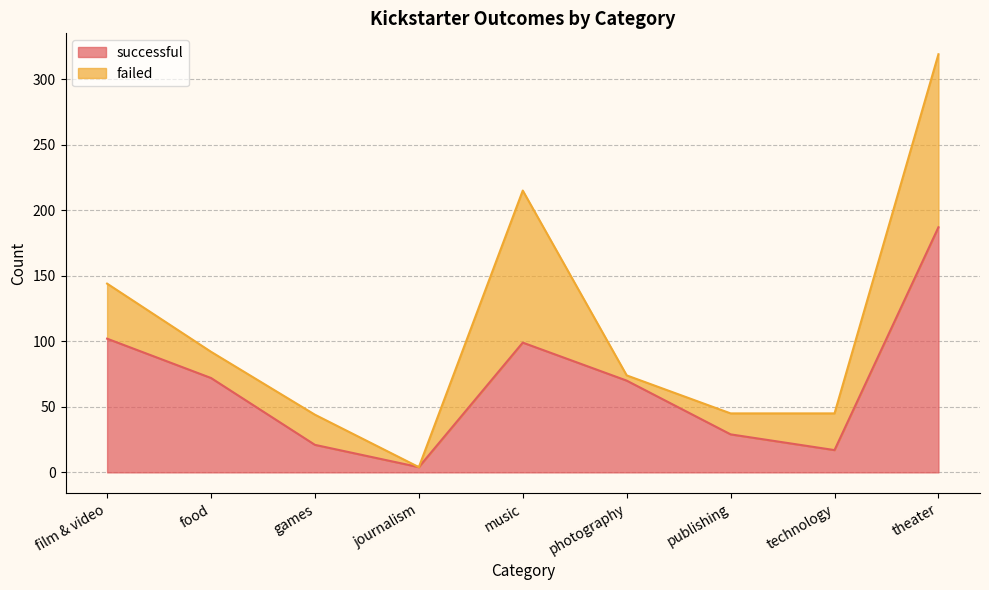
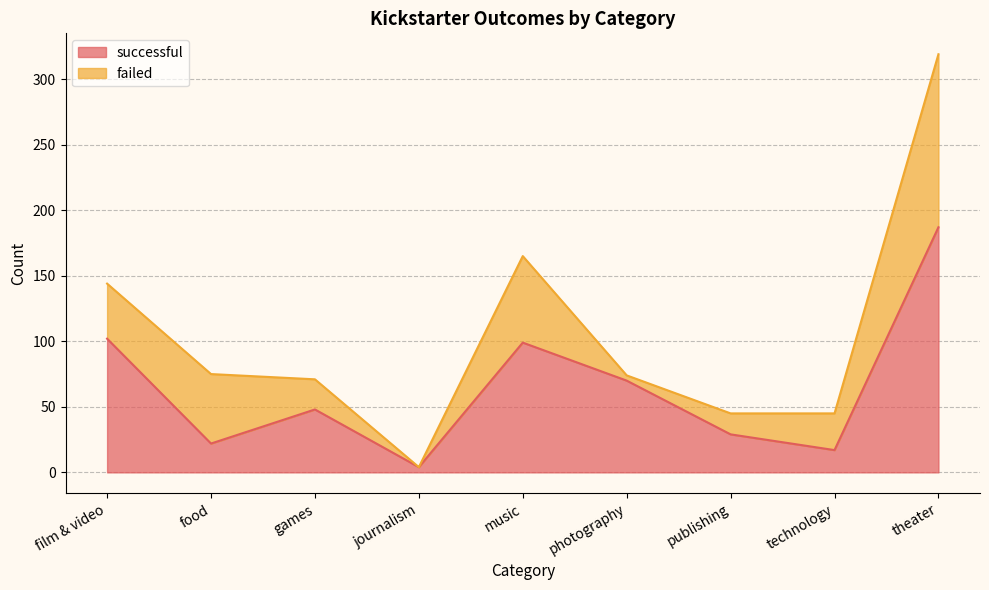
successful, food: 72 -> 22
failed, food: 20 -> 53
successful, games: 21 -> 48
failed, music: 116 -> 66
